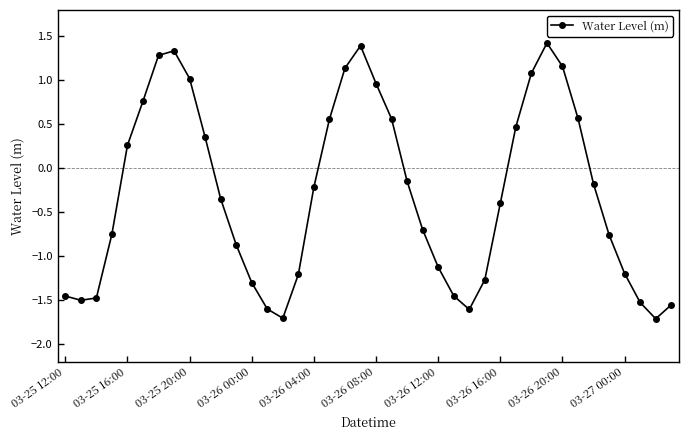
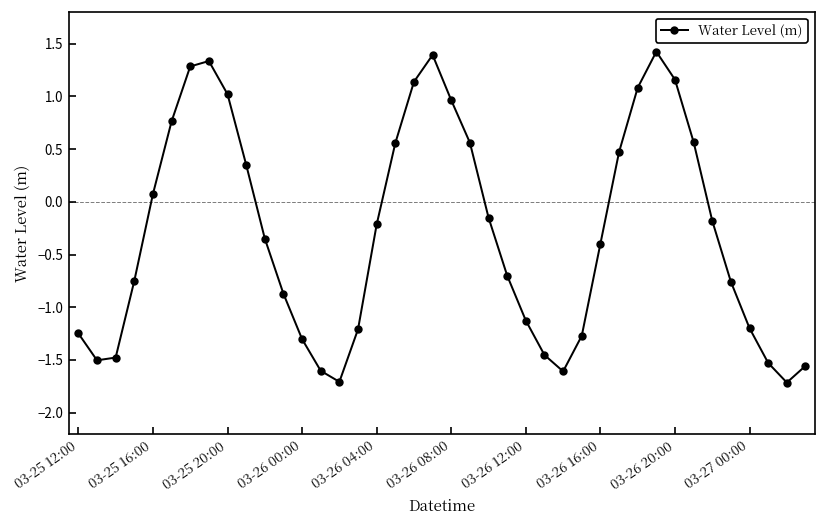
03-25 12:00: -1.5 -> -1.2
03-25 16:00: 0.3 -> 0.1
